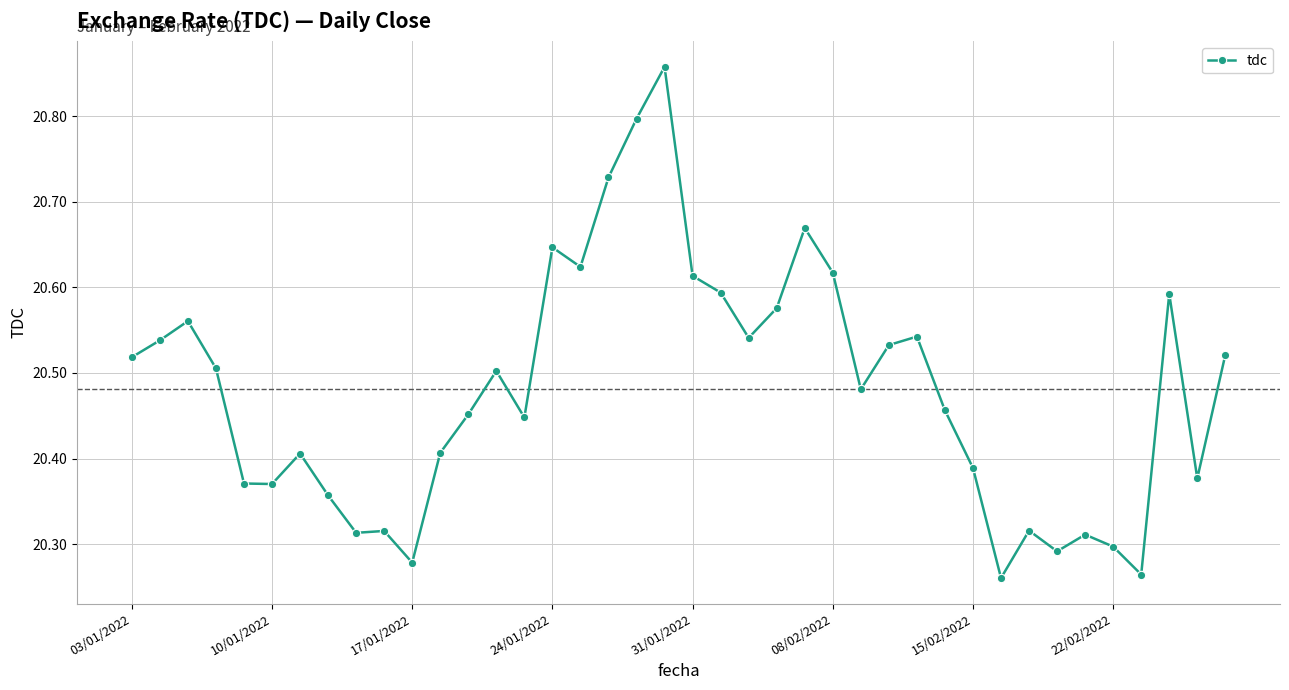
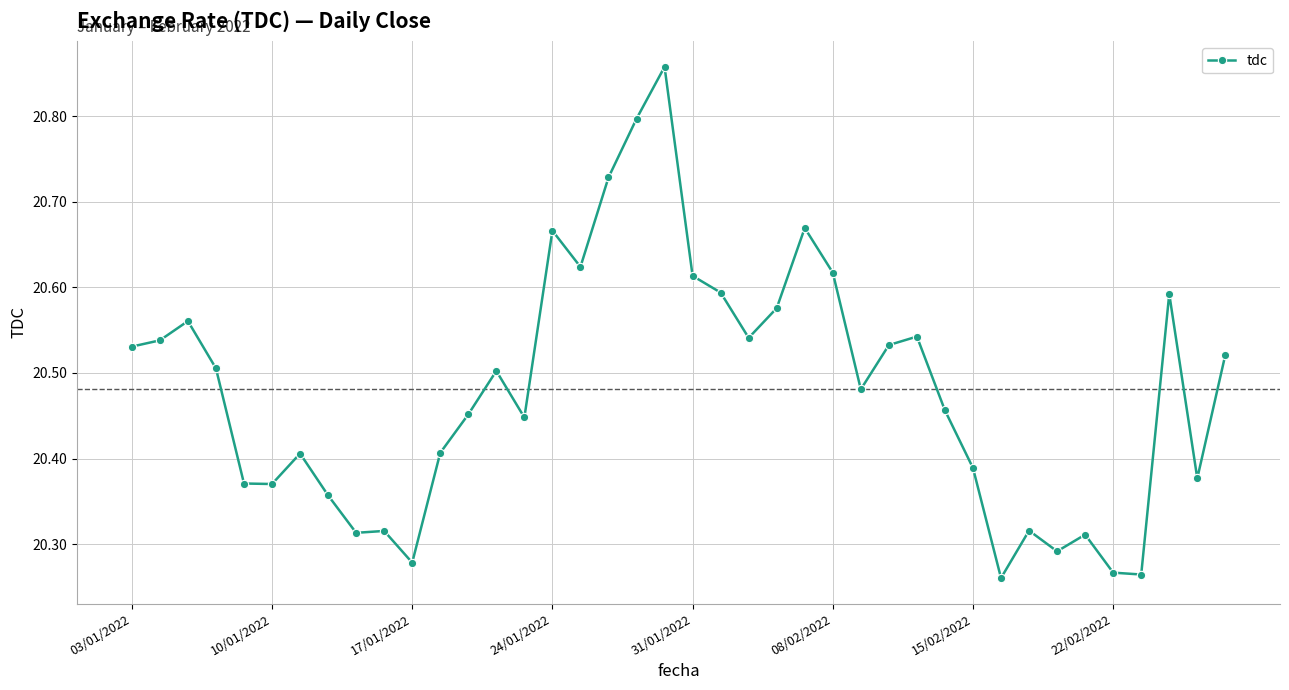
03/01/2022: 20.52 -> 20.53
24/01/2022: 20.65 -> 20.67
22/02/2022: 20.30 -> 20.27
